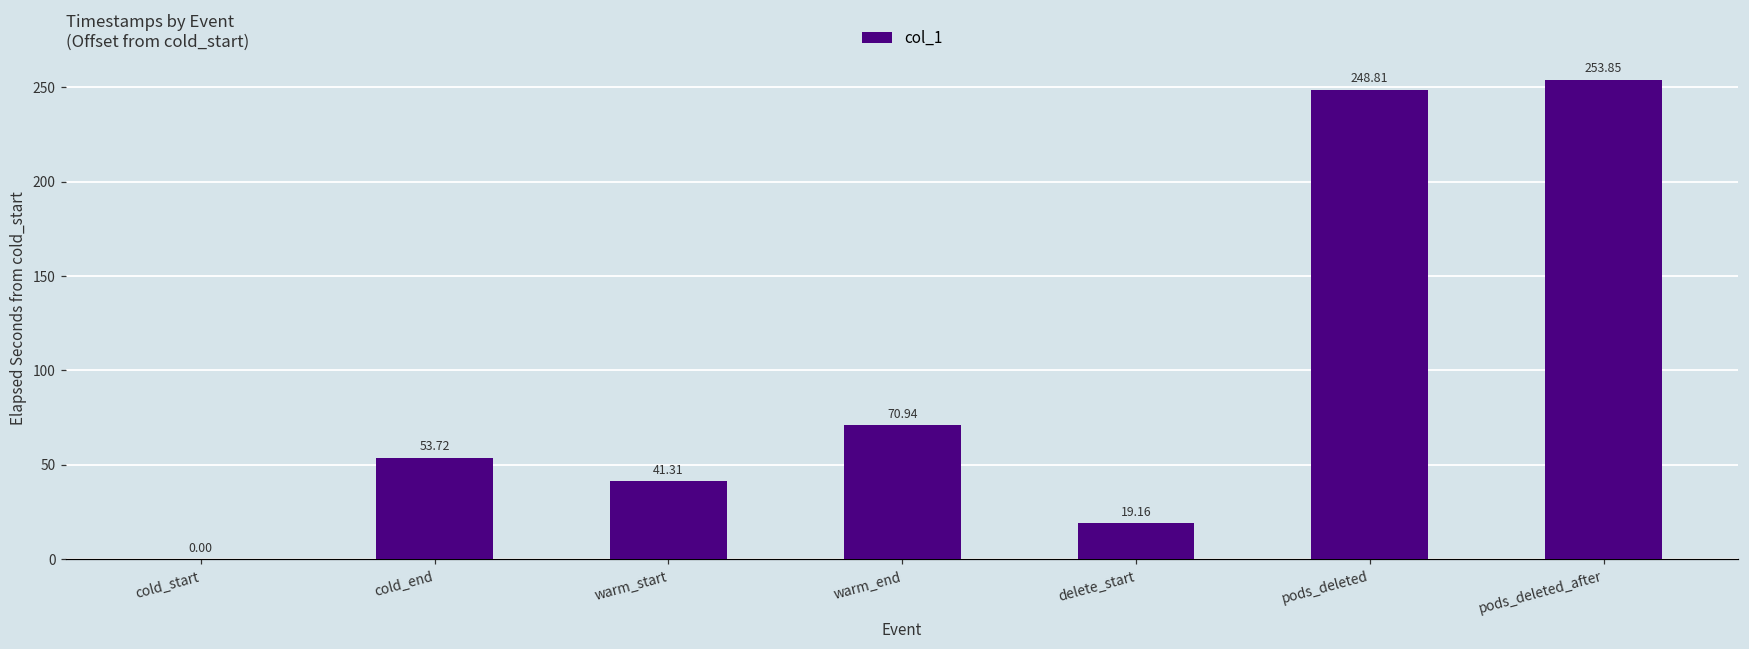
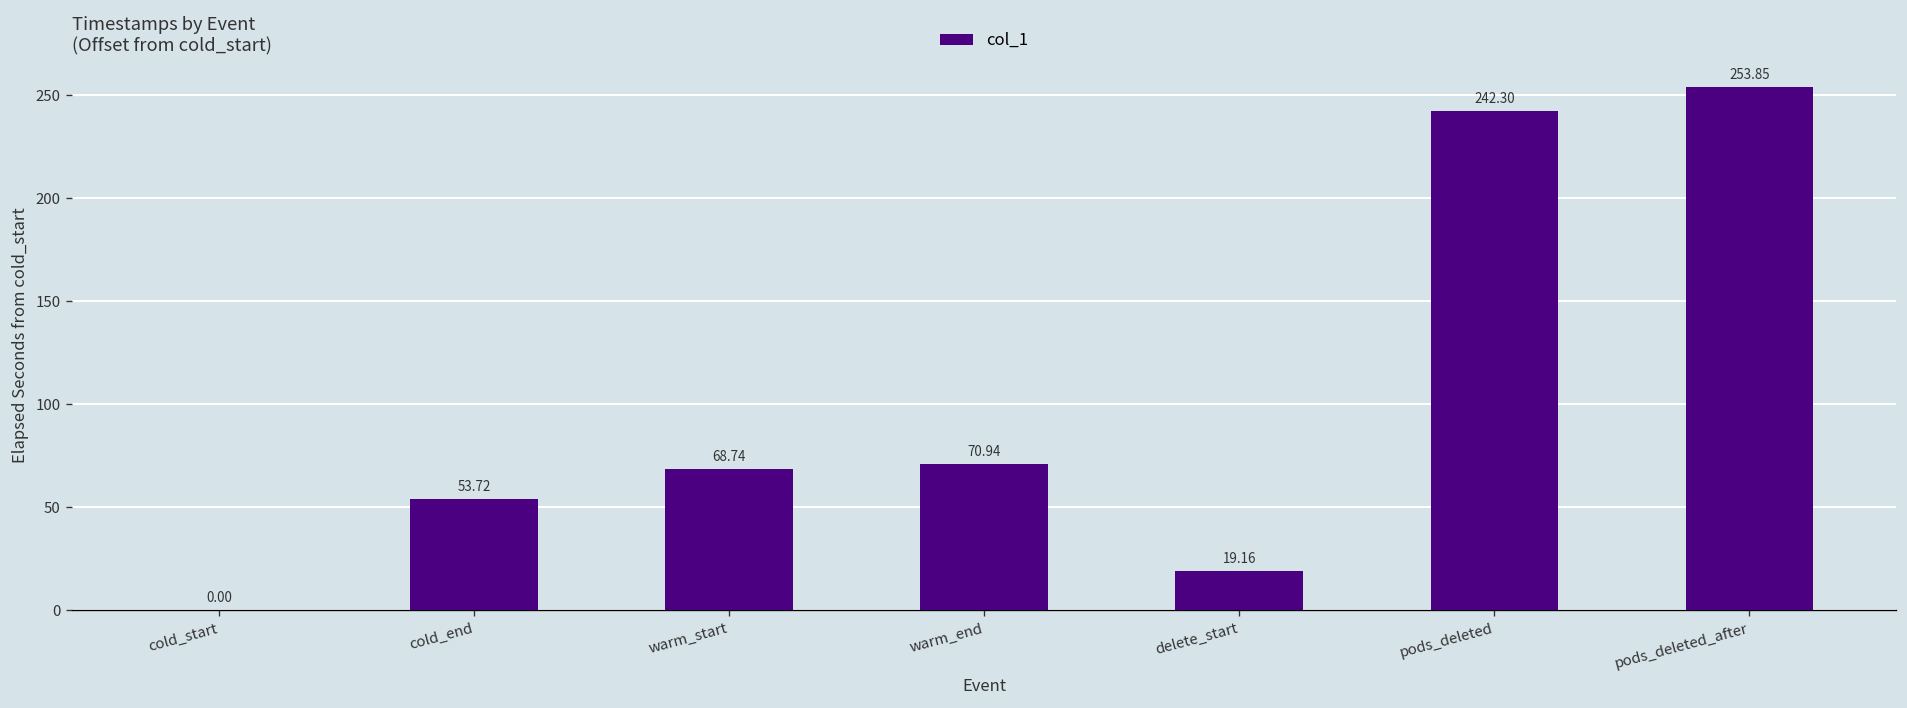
warm_start: 41.31 -> 68.74
pods_deleted: 248.81 -> 242.30
